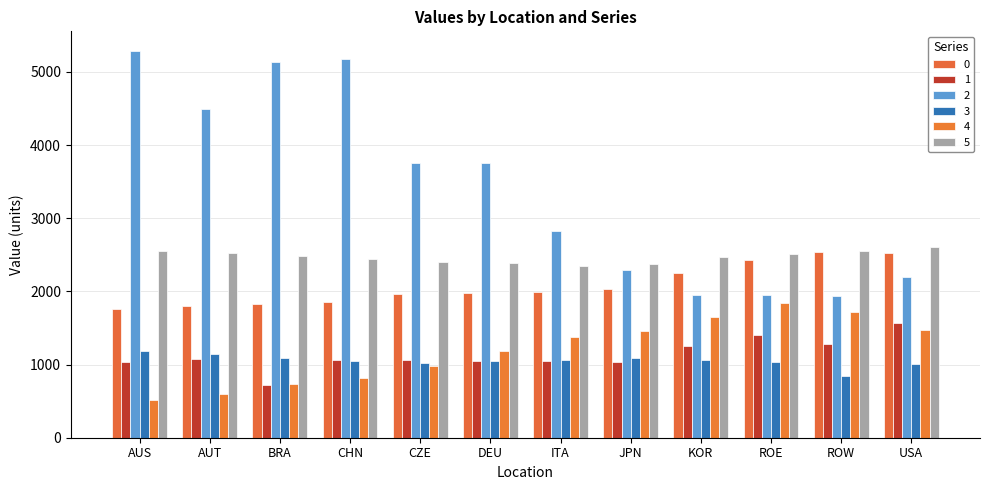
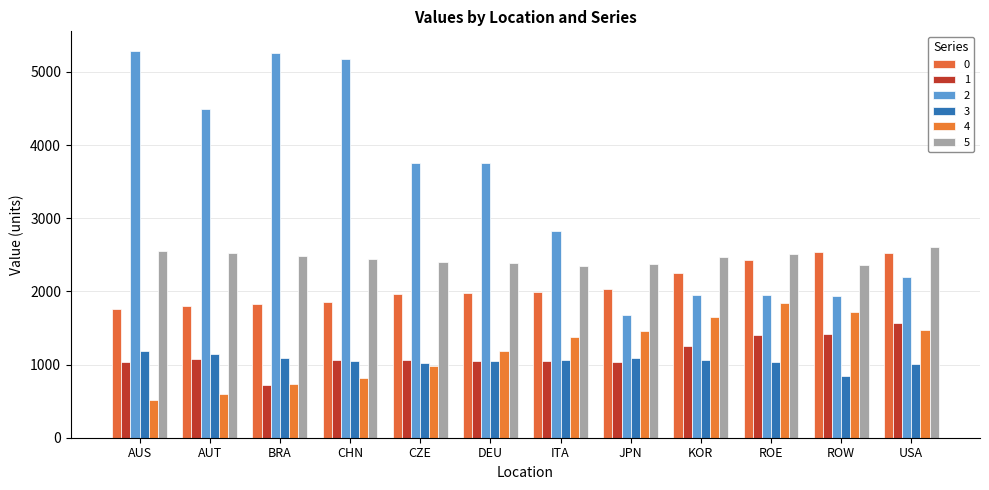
2, BRA: 5100 -> 5300
2, JPN: 2300 -> 1700
1, ROW: 1300 -> 1400
5, ROW: 2600 -> 2400
